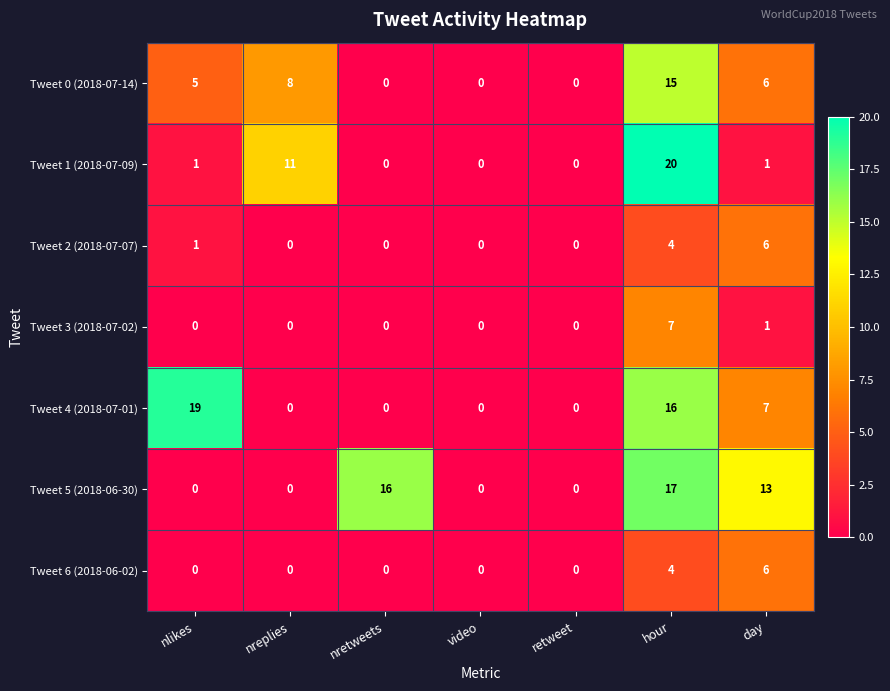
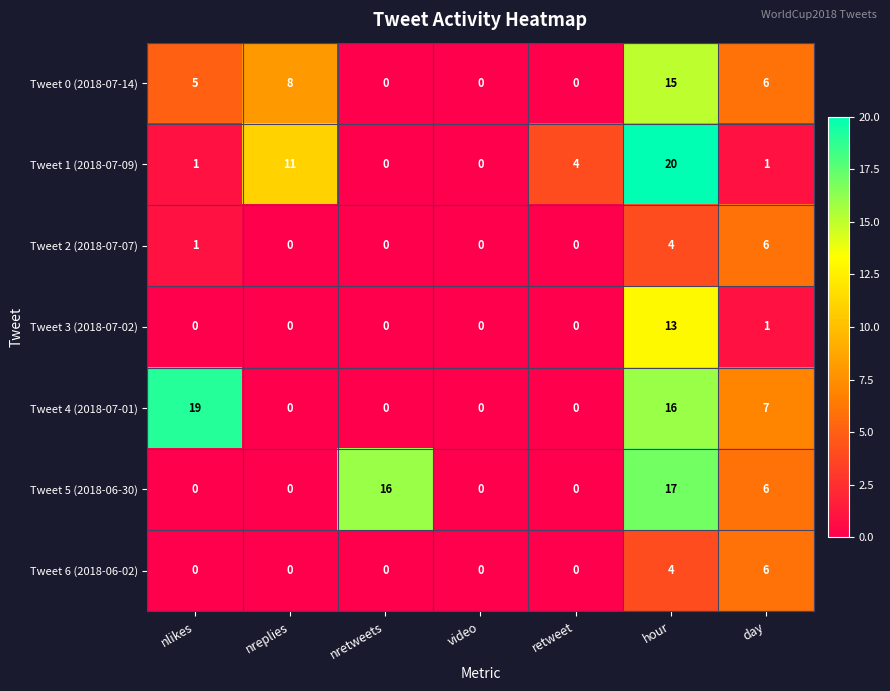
Tweet 1 (2018-07-09), retweet: 0 -> 4
Tweet 3 (2018-07-02), hour: 7 -> 13
Tweet 5 (2018-06-30), day: 13 -> 6
